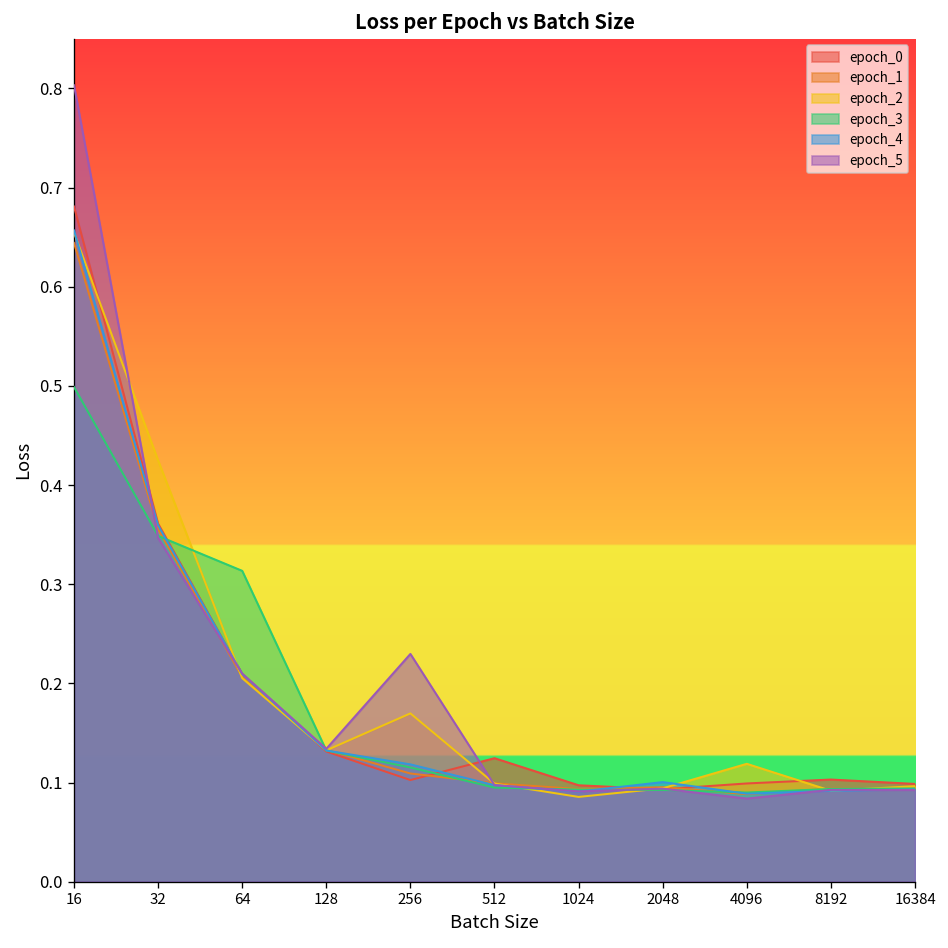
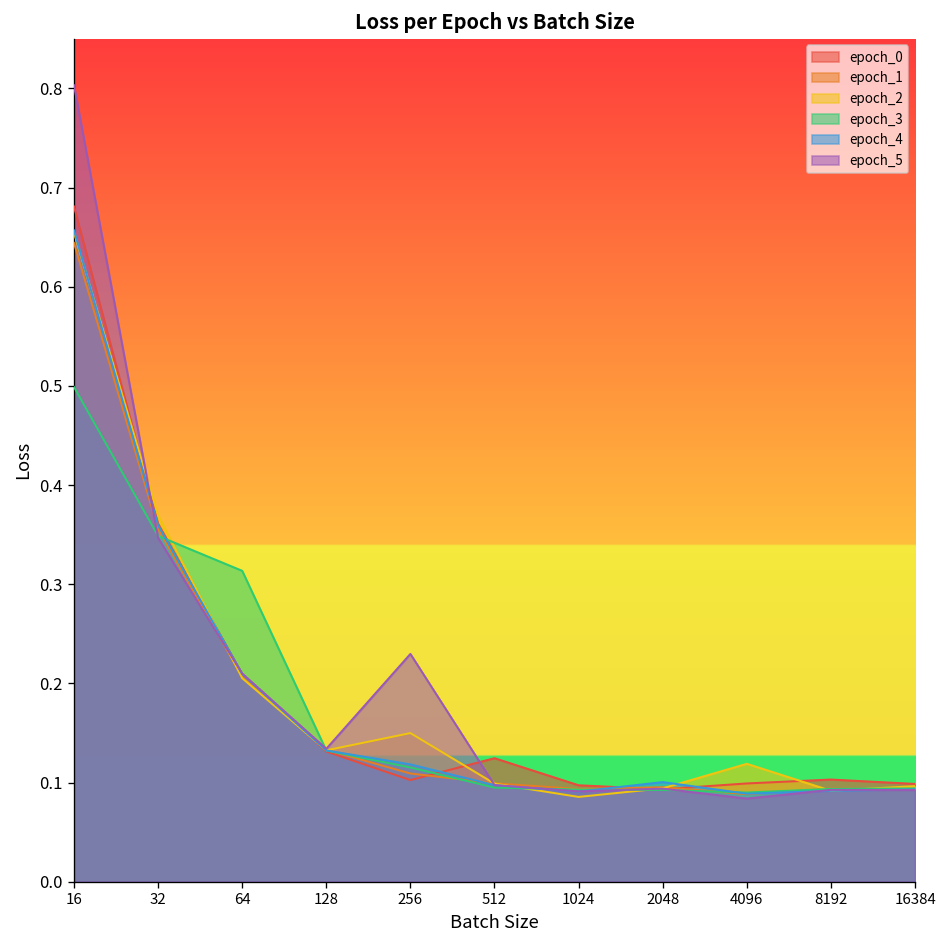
epoch_2, 32: 0.42 -> 0.37
epoch_2, 256: 0.17 -> 0.15
